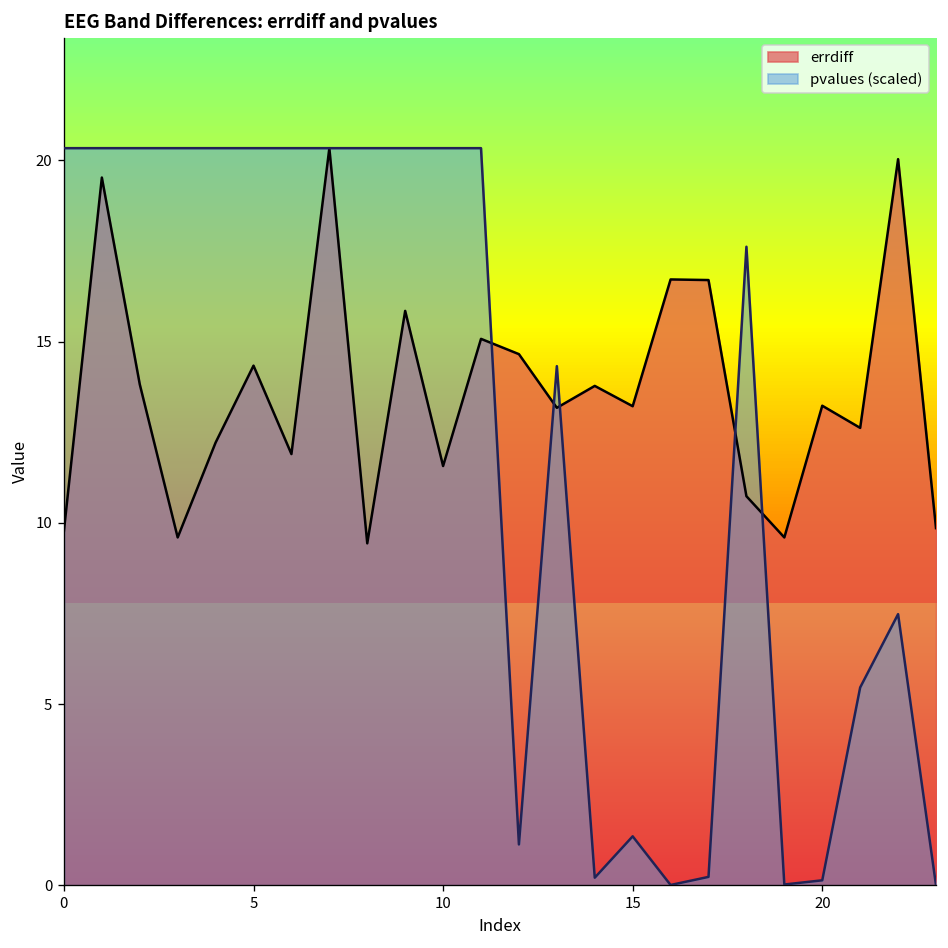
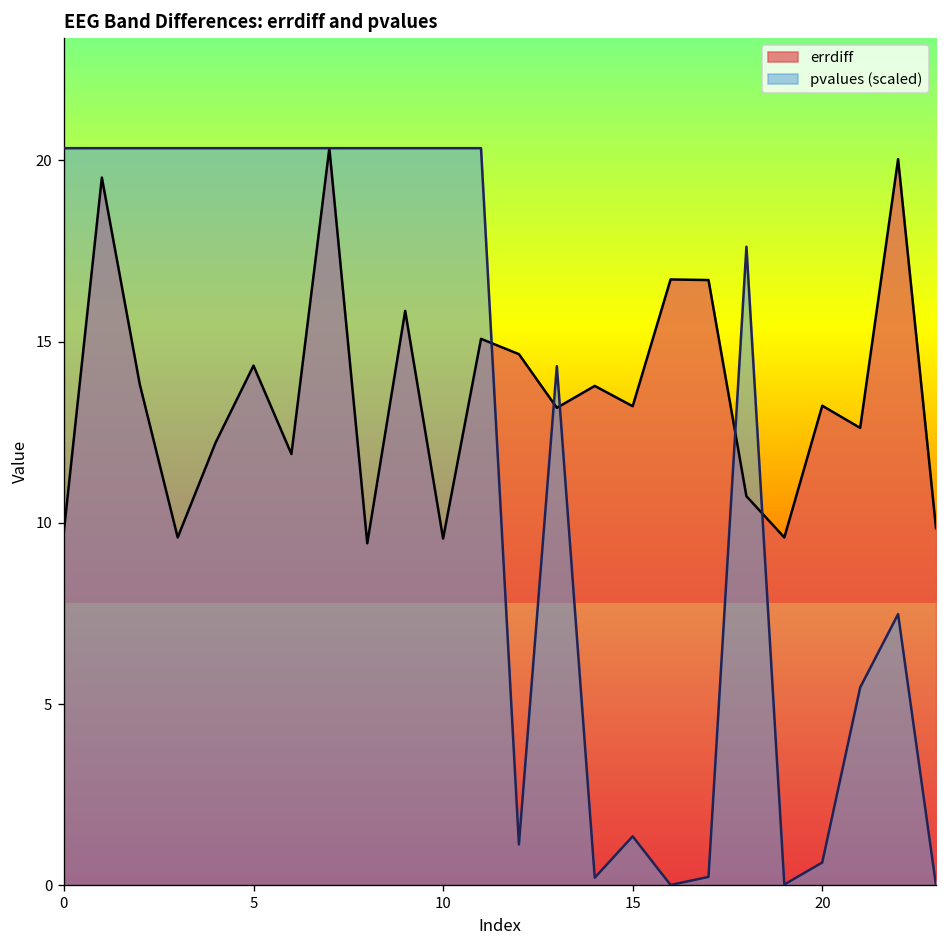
errdiff, 10: 11.6 -> 9.6
pvalues (scaled), 20: 0.1 -> 0.6
